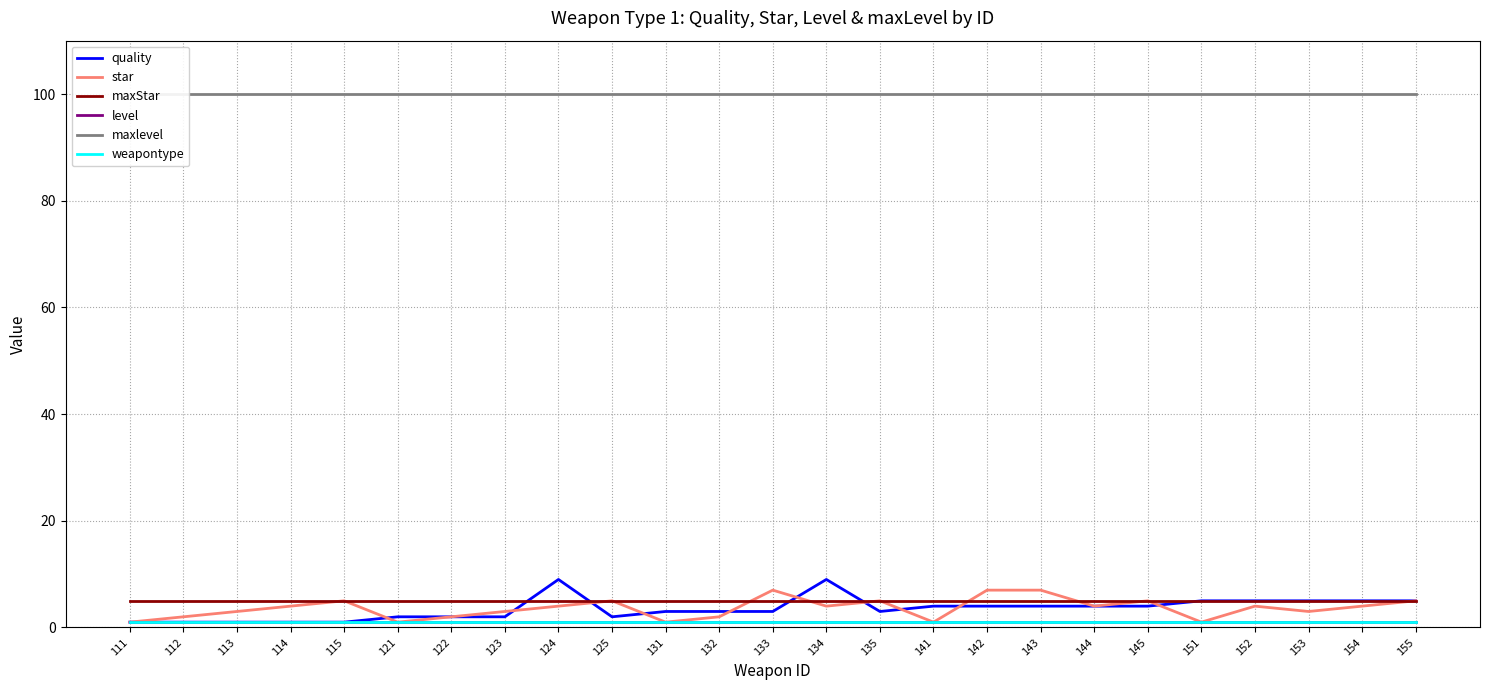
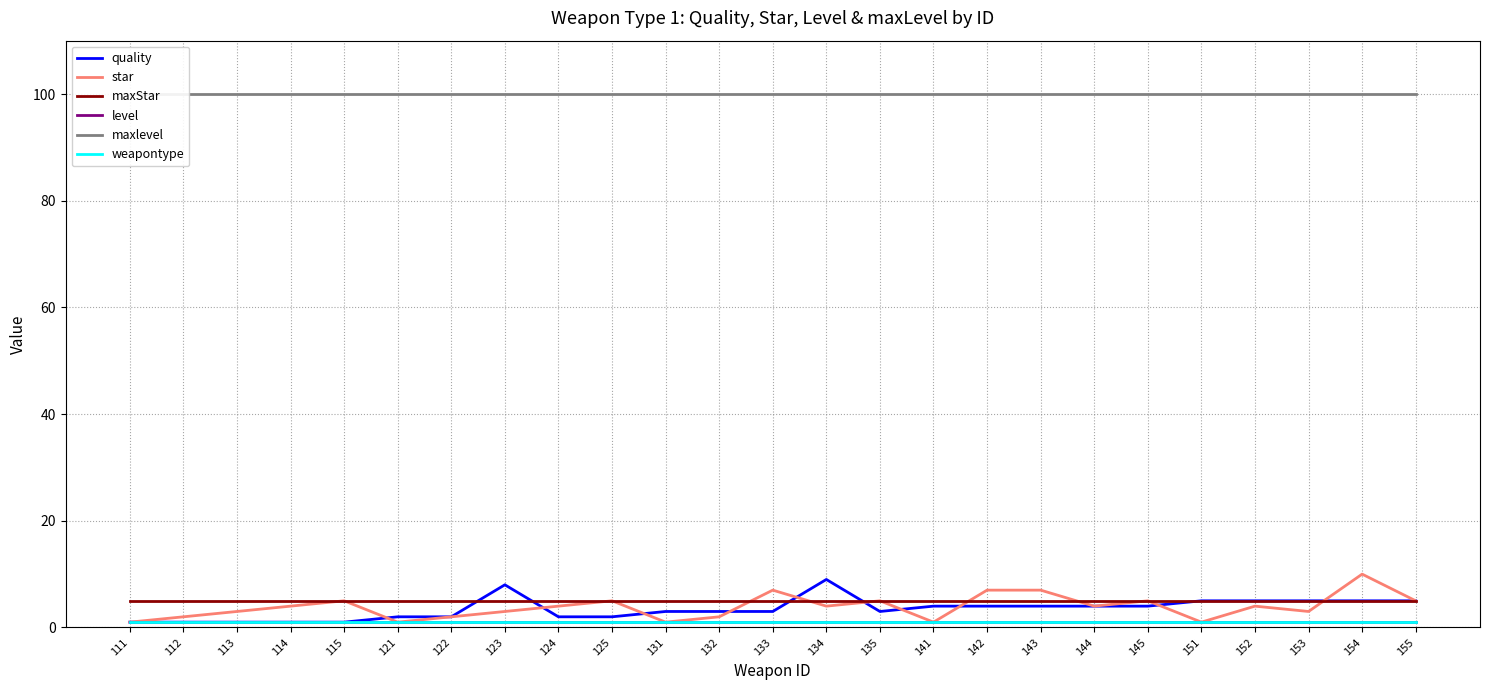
quality, 123: 2 -> 8
quality, 124: 9 -> 2
star, 154: 4 -> 10
